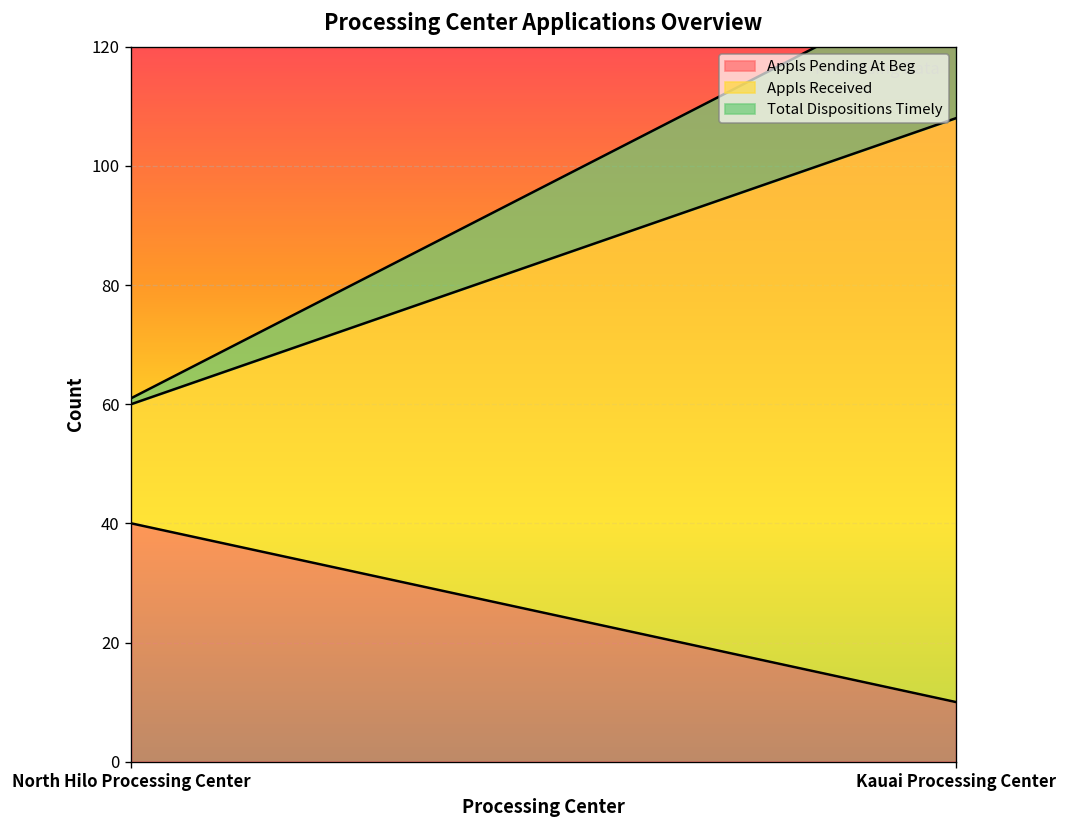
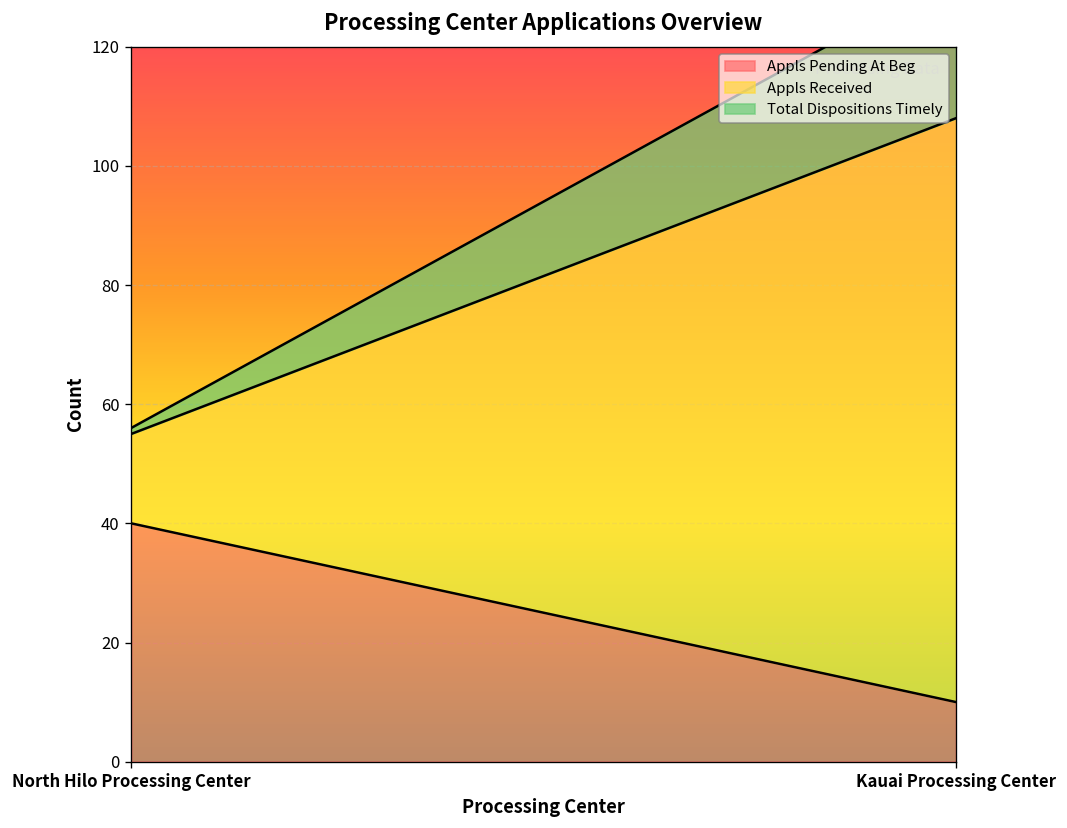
Appls Received, North Hilo Processing Center: 20 -> 15
